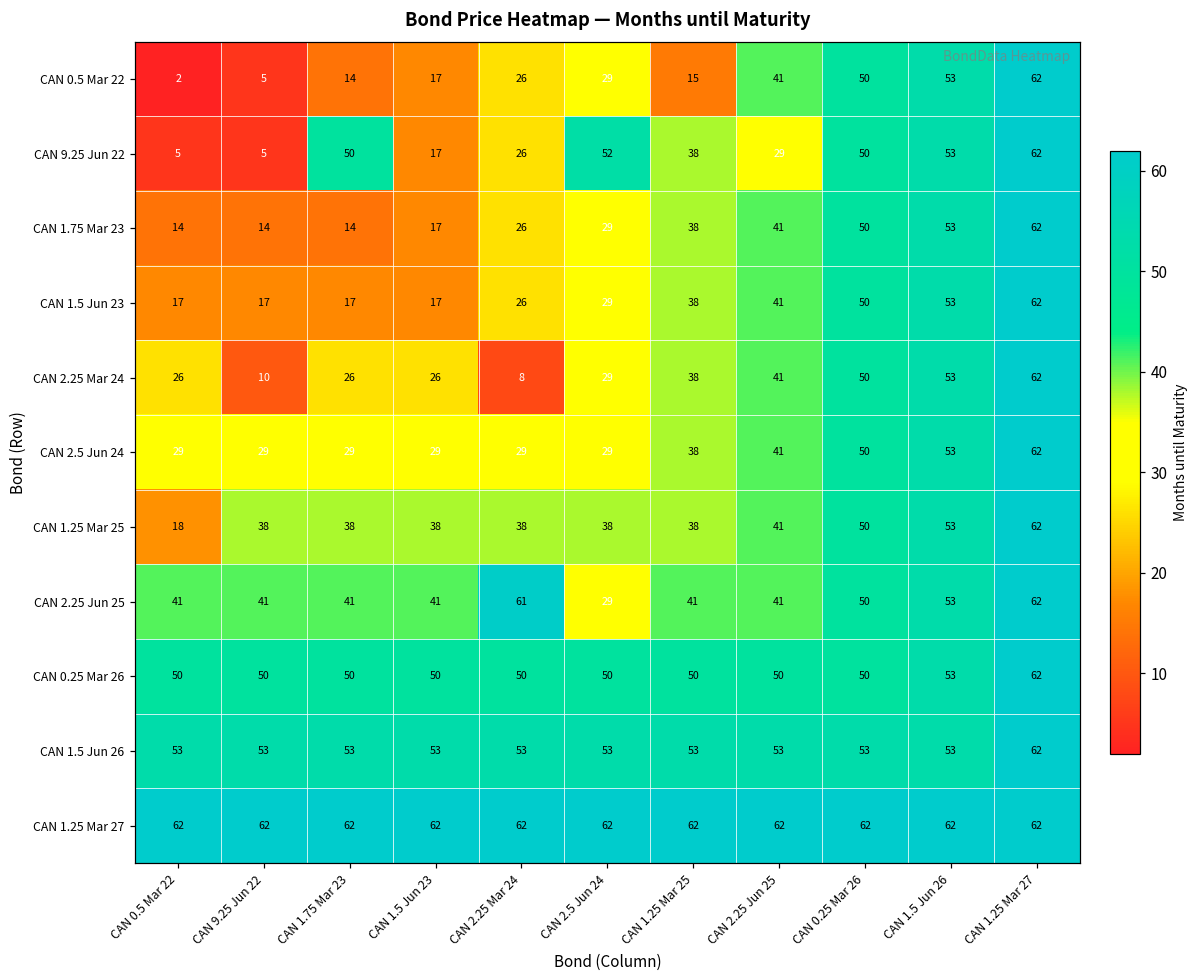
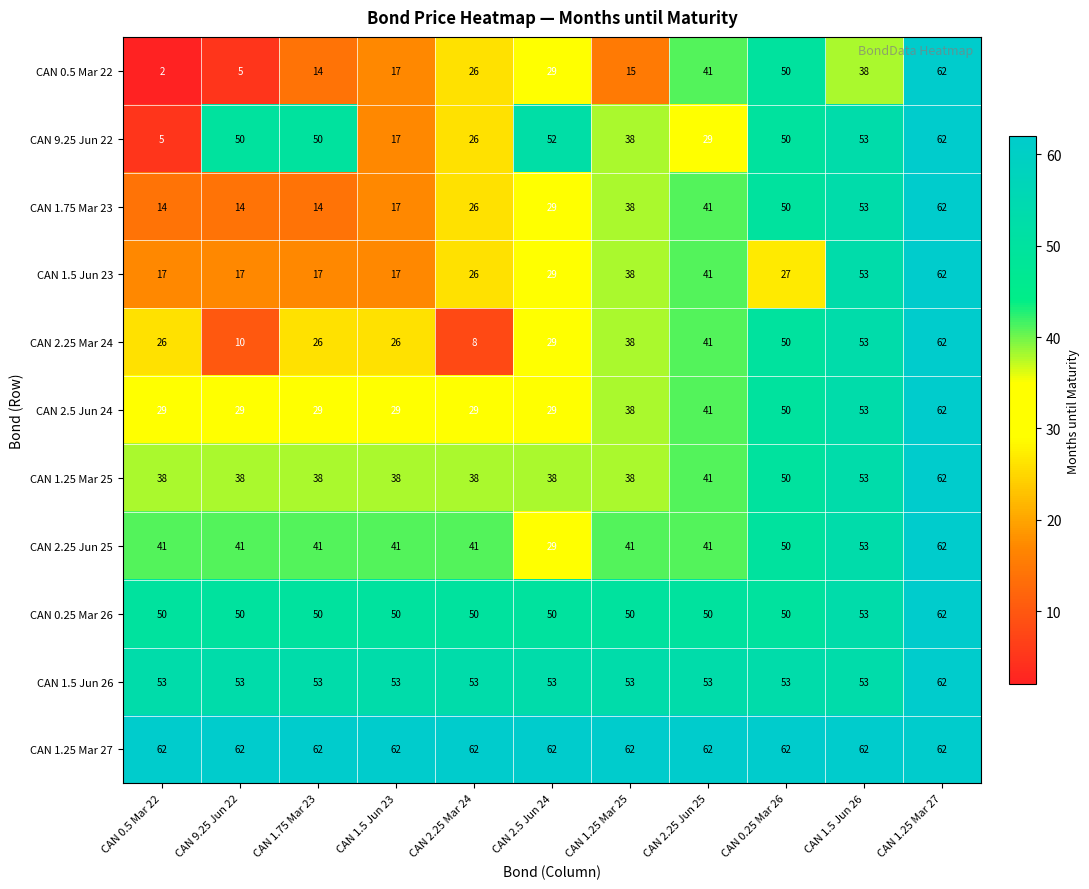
CAN 0.5 Mar 22, CAN 1.5 Jun 26: 53 -> 38
CAN 9.25 Jun 22, CAN 9.25 Jun 22: 5 -> 50
CAN 1.5 Jun 23, CAN 0.25 Mar 26: 50 -> 27
CAN 1.25 Mar 25, CAN 0.5 Mar 22: 18 -> 38
CAN 2.25 Jun 25, CAN 2.25 Mar 24: 61 -> 41
